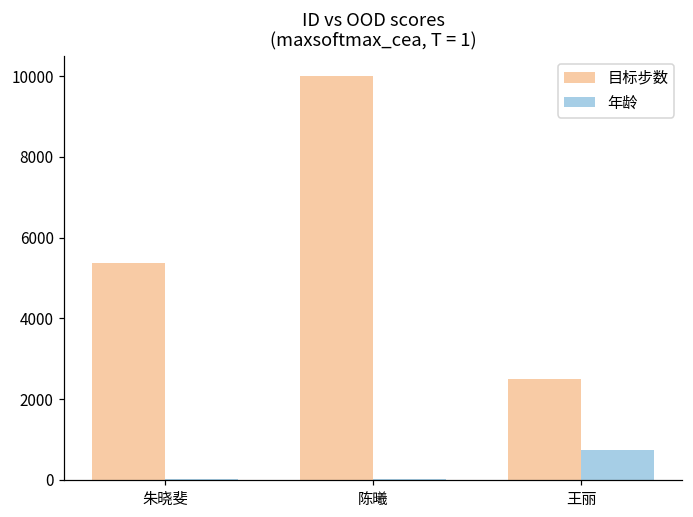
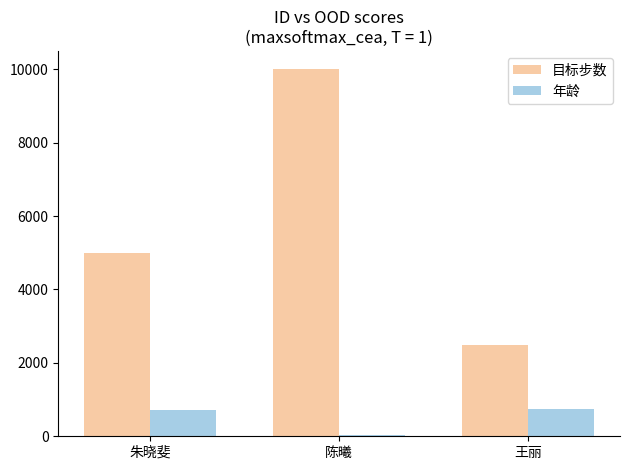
目标步数, 朱晓斐: 5400 -> 5000
年龄, 朱晓斐: 0 -> 700
